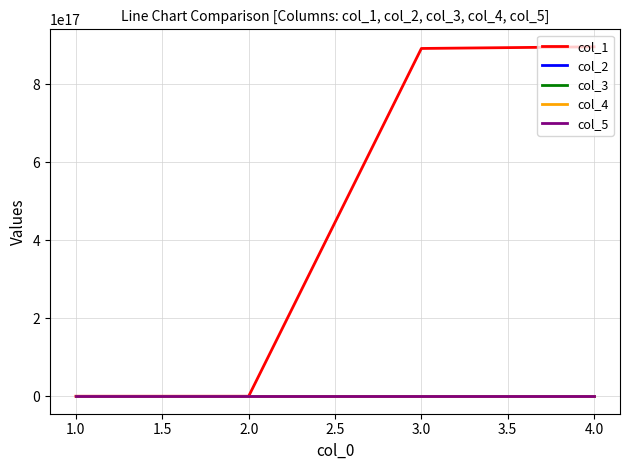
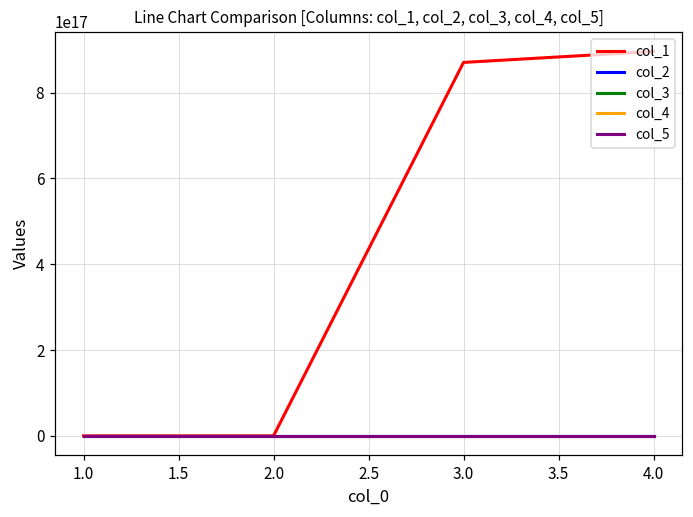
col_1, 3.0: 890000000000000000 -> 870000000000000000
